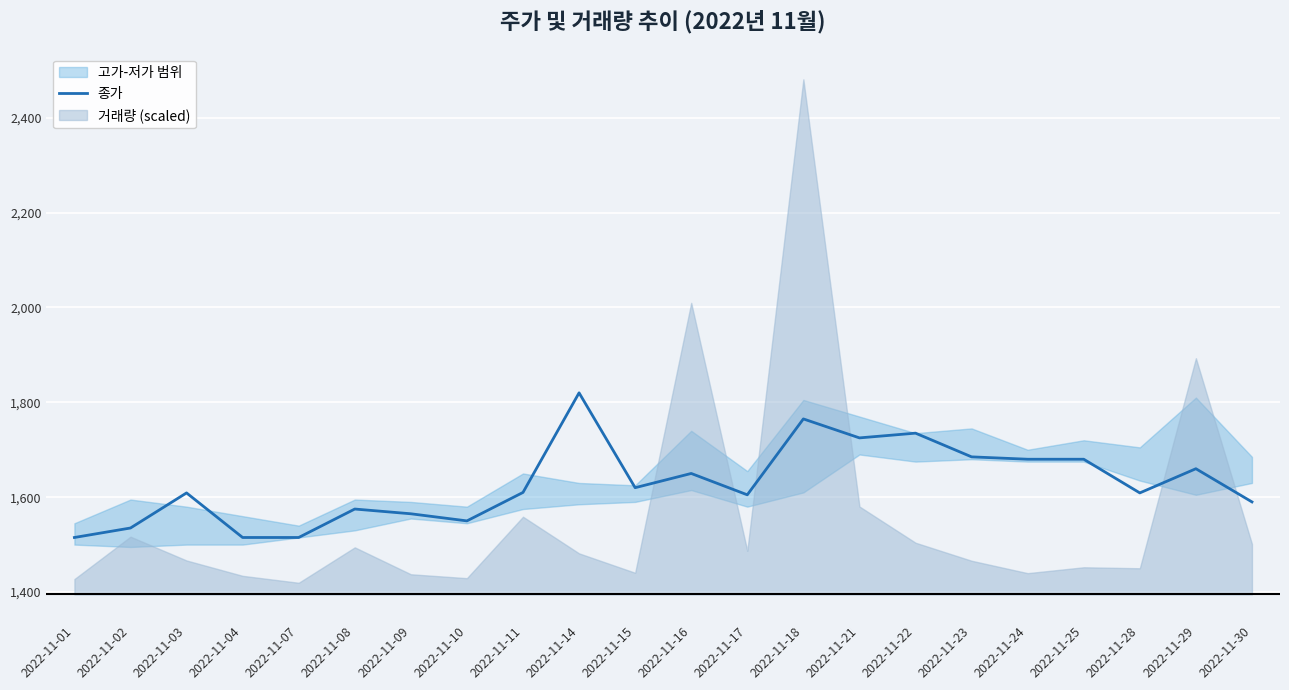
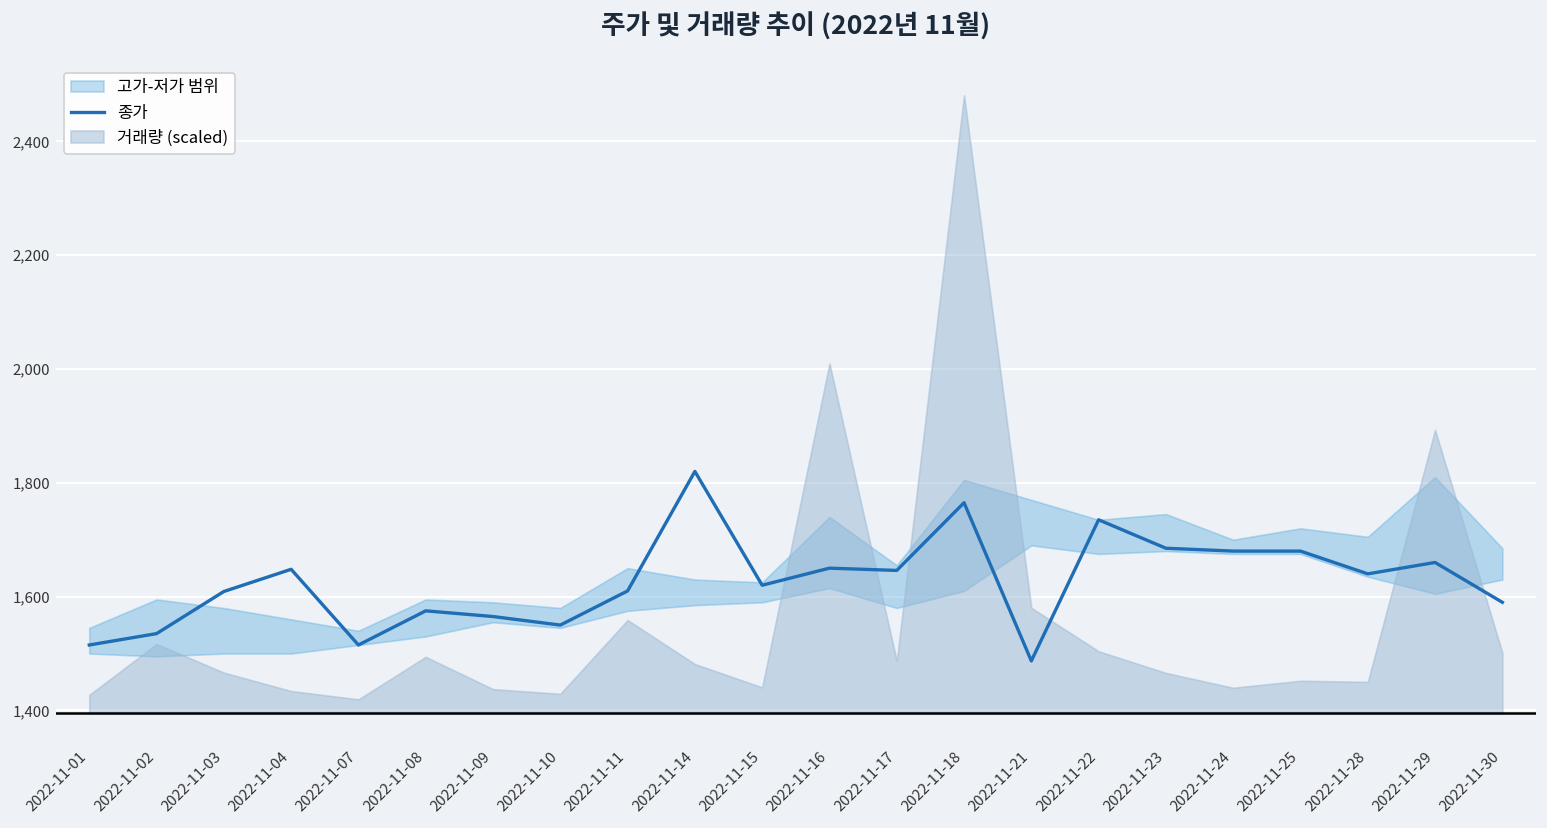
종가, 2022-11-04: 1,520 -> 1,650
종가, 2022-11-17: 1,610 -> 1,650
종가, 2022-11-21: 1,730 -> 1,490
종가, 2022-11-28: 1,610 -> 1,640
